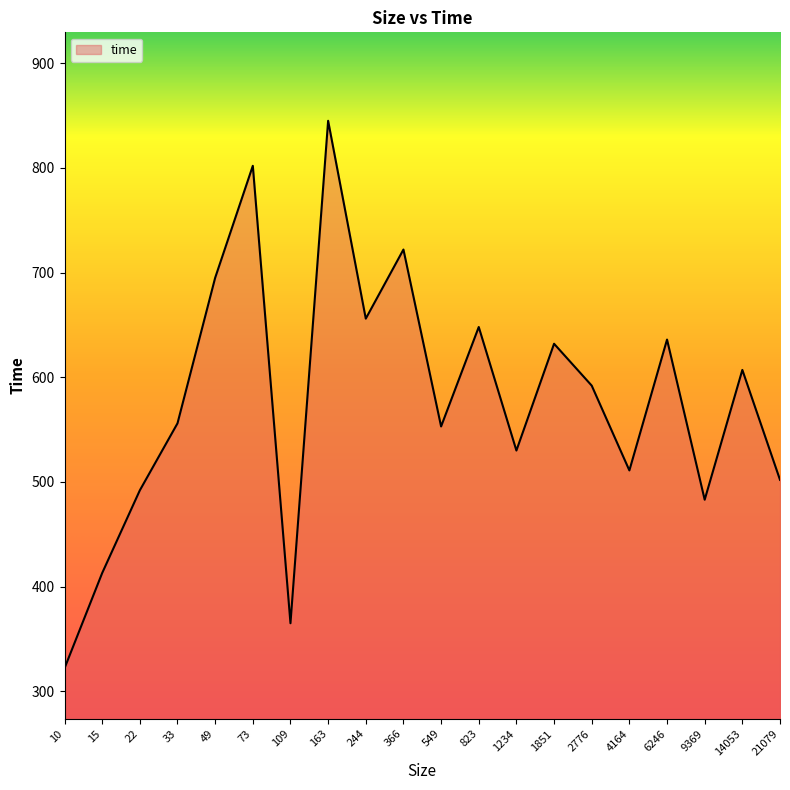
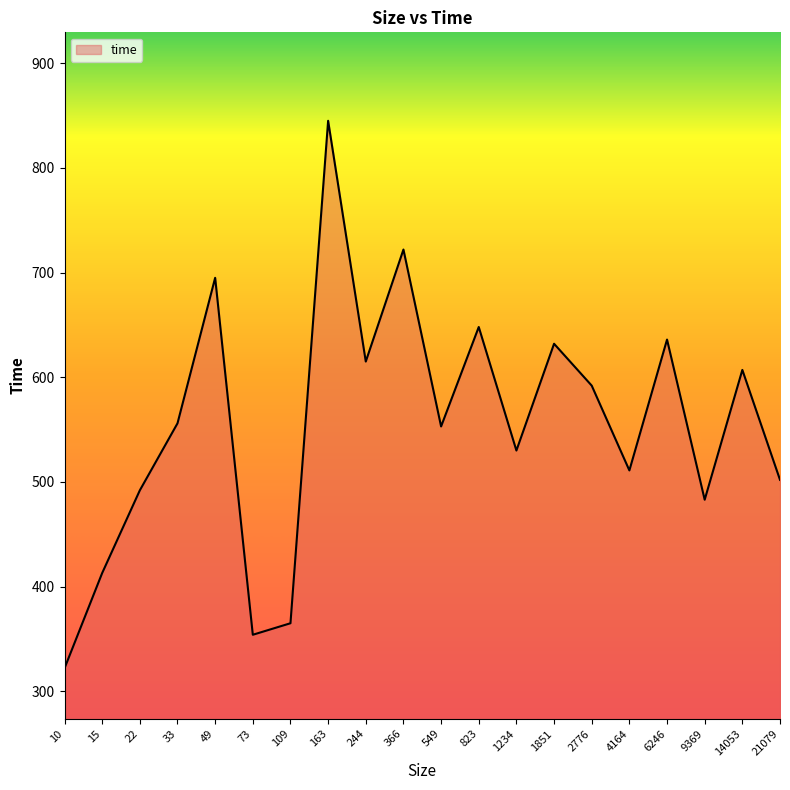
73: 802 -> 354
244: 656 -> 615
